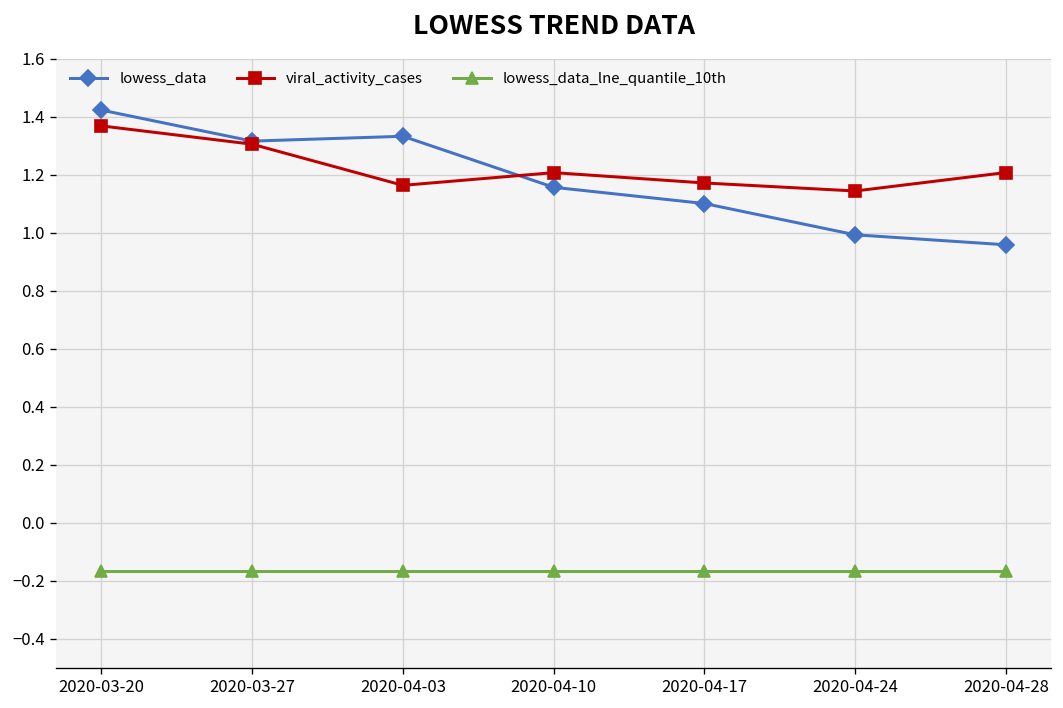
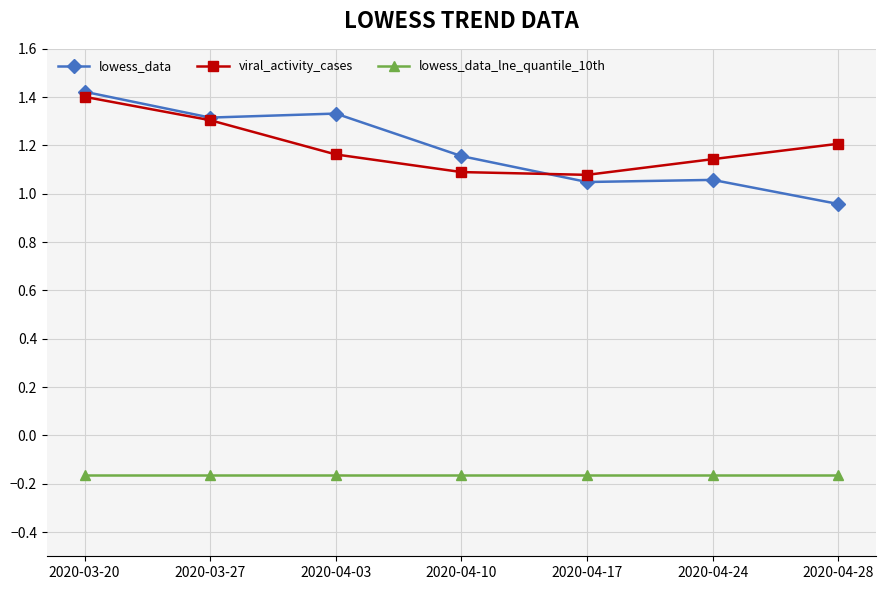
viral_activity_cases, 2020-03-20: 1.37 -> 1.40
viral_activity_cases, 2020-04-10: 1.21 -> 1.09
lowess_data, 2020-04-17: 1.10 -> 1.05
viral_activity_cases, 2020-04-17: 1.17 -> 1.08
lowess_data, 2020-04-24: 0.99 -> 1.06
